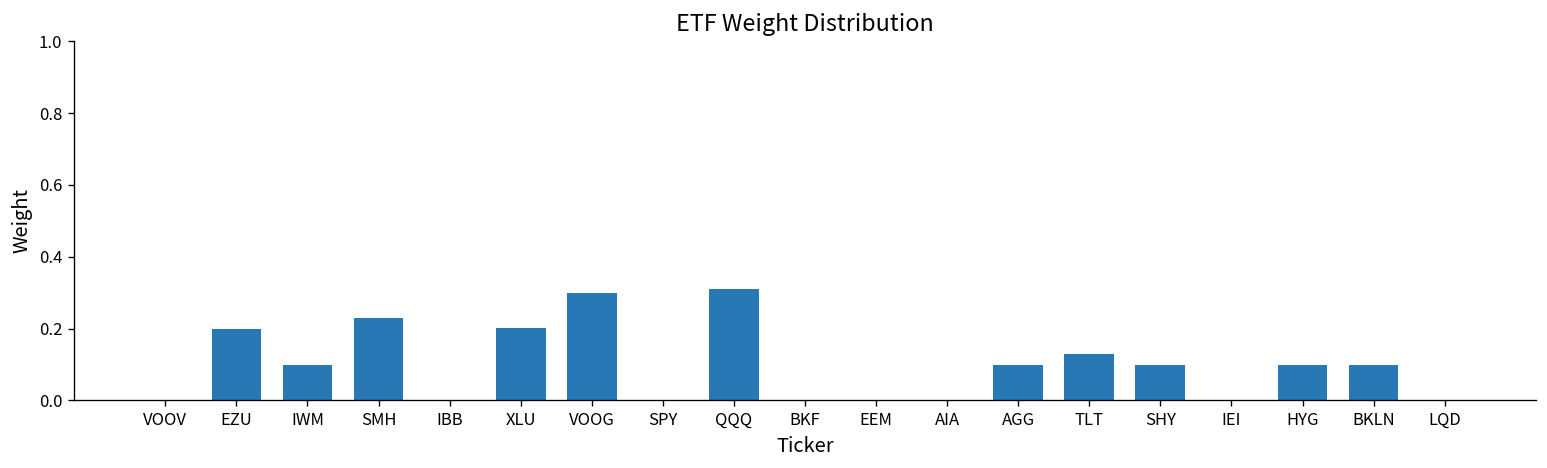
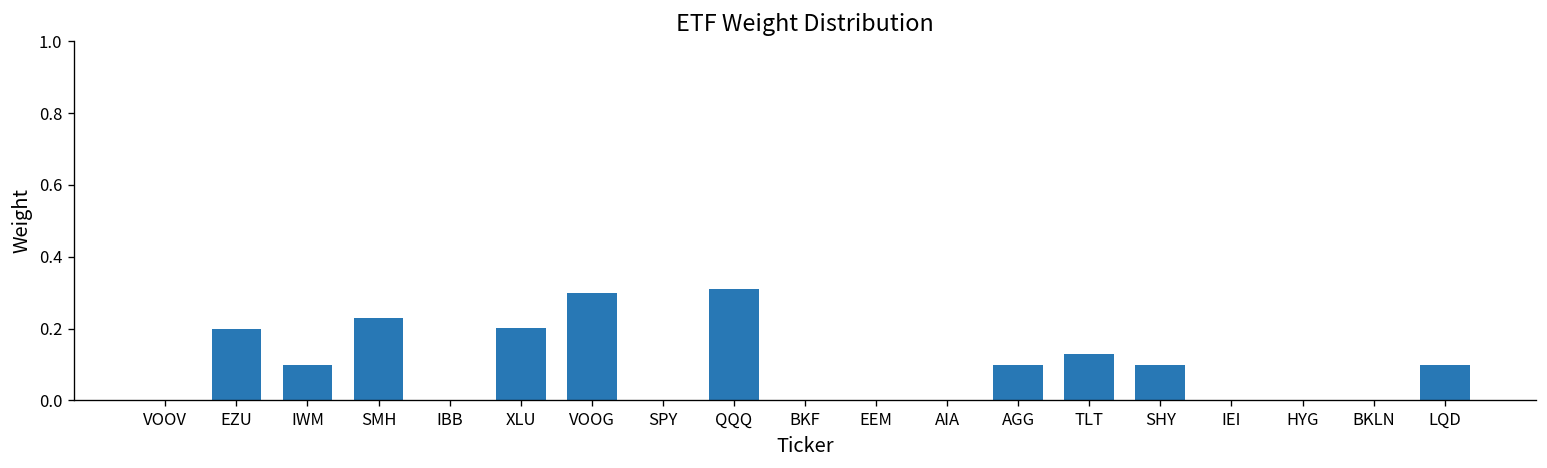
HYG: 0.1 -> 0.0
BKLN: 0.1 -> 0.0
LQD: 0.0 -> 0.1
